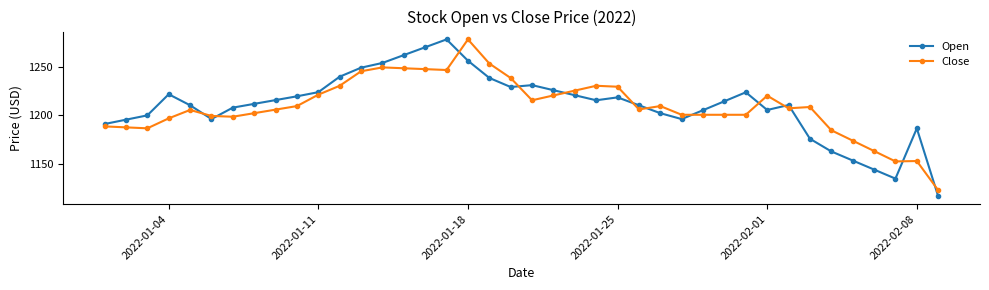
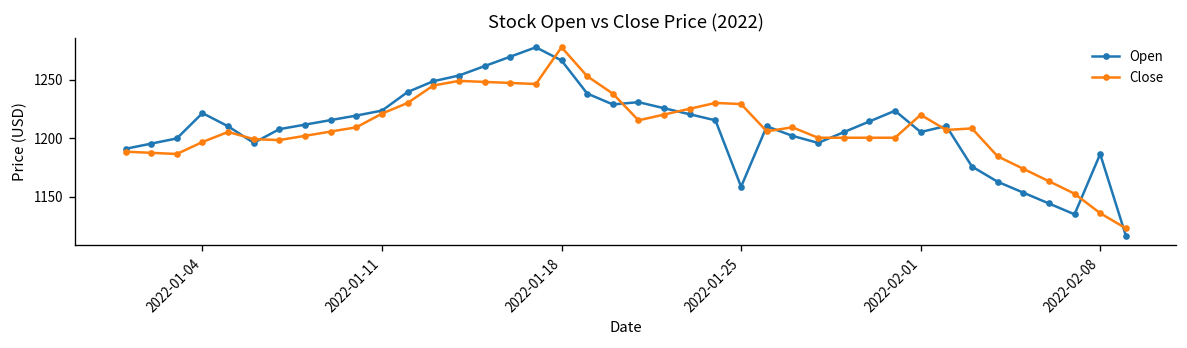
Open, 2022-01-18: 1260 -> 1270
Open, 2022-01-25: 1220 -> 1160
Close, 2022-02-08: 1150 -> 1140
